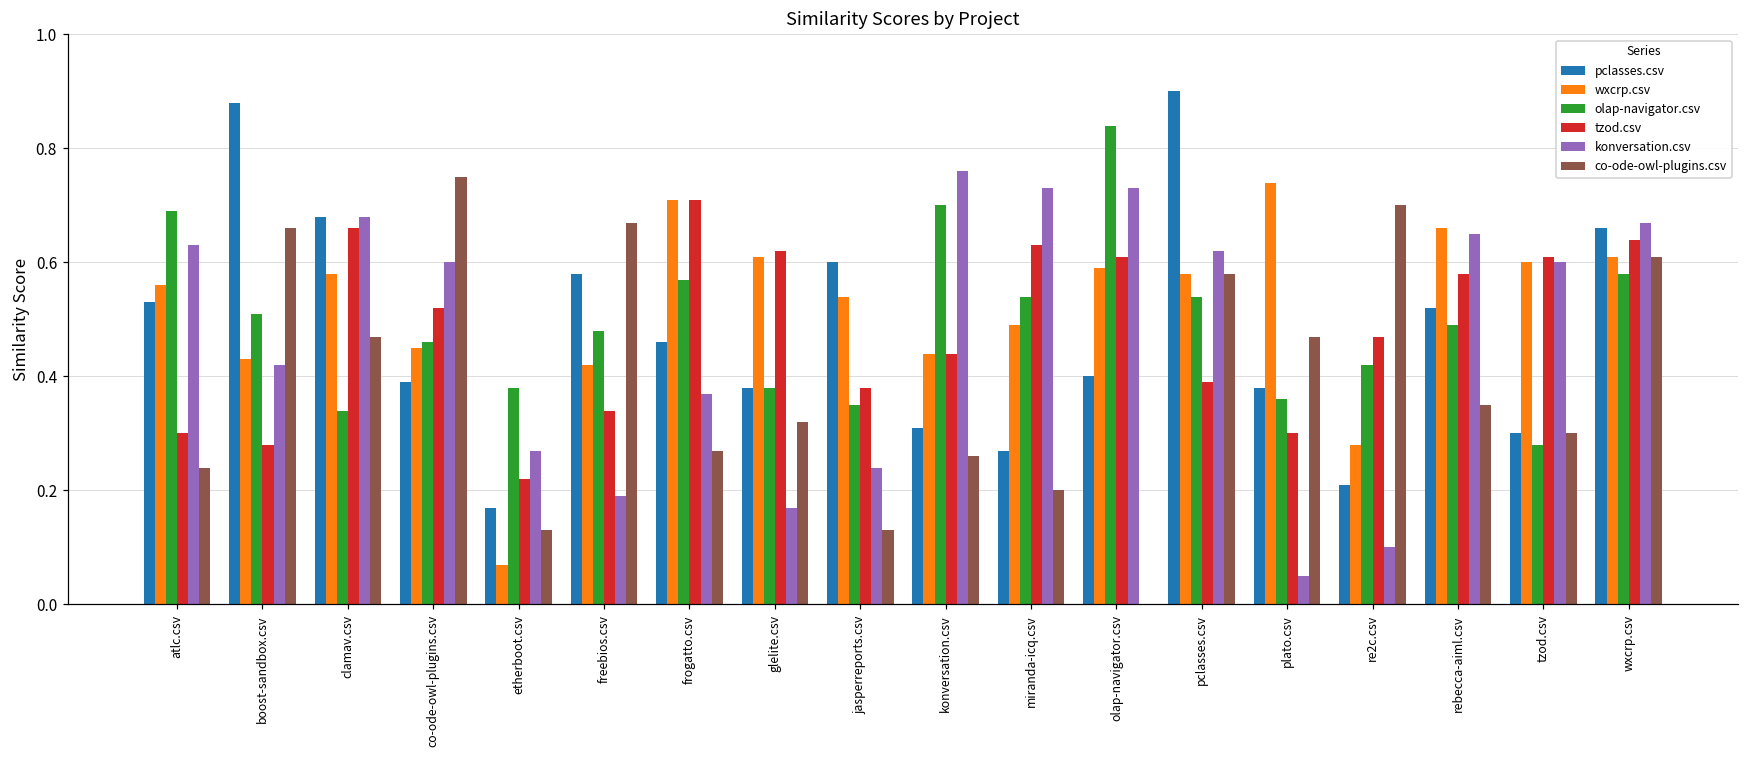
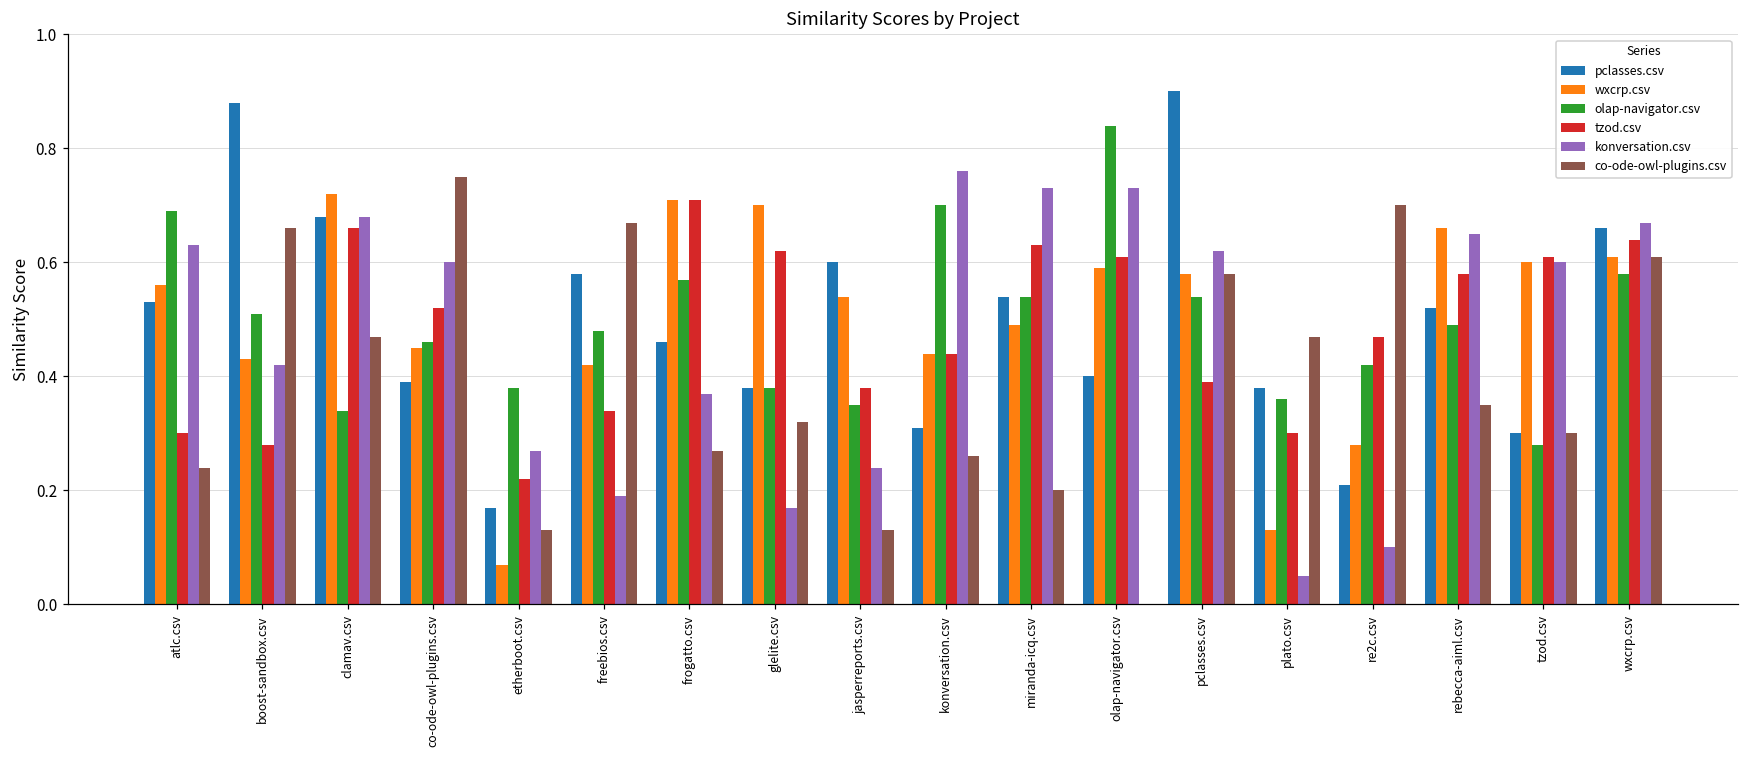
wxcrp.csv, clamav.csv: 0.58 -> 0.72
wxcrp.csv, glelite.csv: 0.61 -> 0.70
pclasses.csv, miranda-icq.csv: 0.27 -> 0.54
wxcrp.csv, plato.csv: 0.74 -> 0.13
